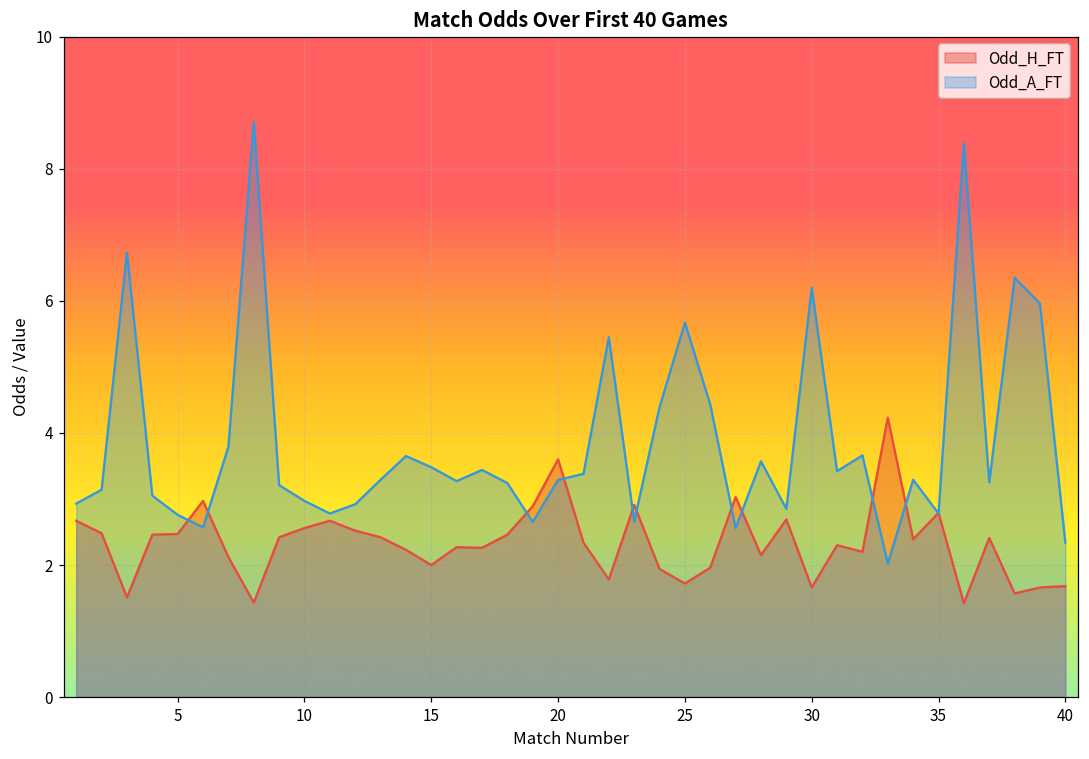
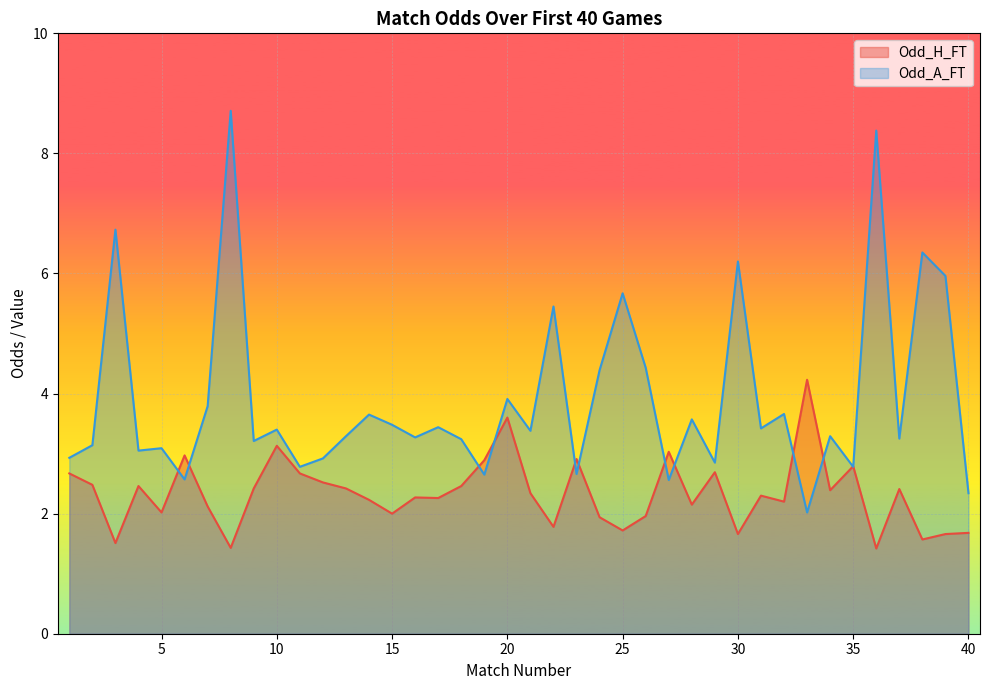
Odd_H_FT, 5: 2.5 -> 2.0
Odd_A_FT, 5: 2.8 -> 3.1
Odd_H_FT, 10: 2.6 -> 3.1
Odd_A_FT, 10: 3.0 -> 3.4
Odd_A_FT, 20: 3.3 -> 3.9
